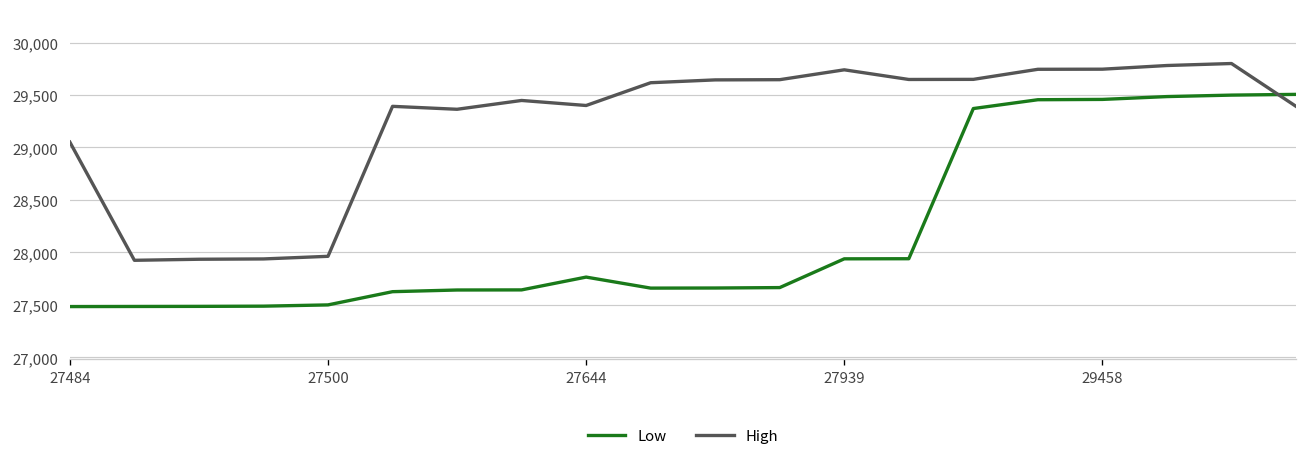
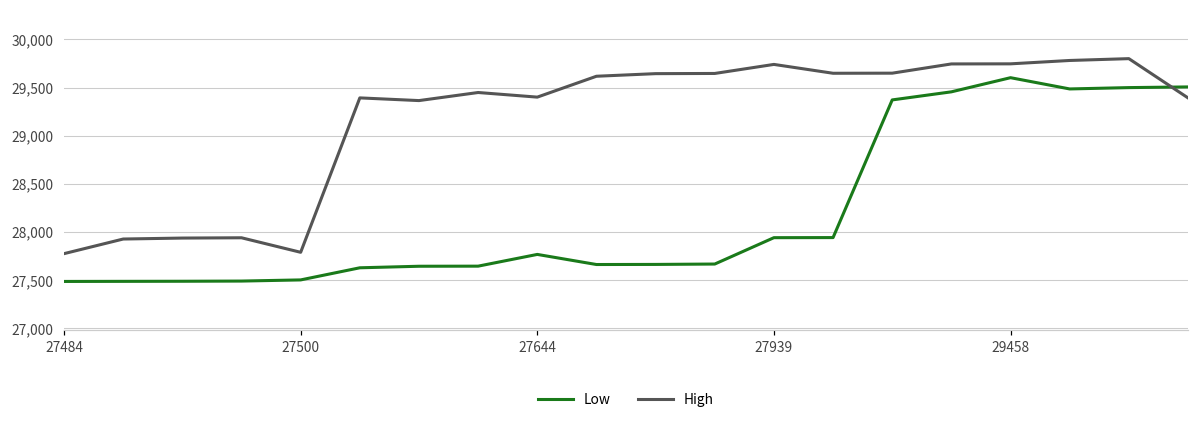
High, 27484: 29,100 -> 27,800
High, 27500: 28,000 -> 27,800
Low, 29458: 29,500 -> 29,600
